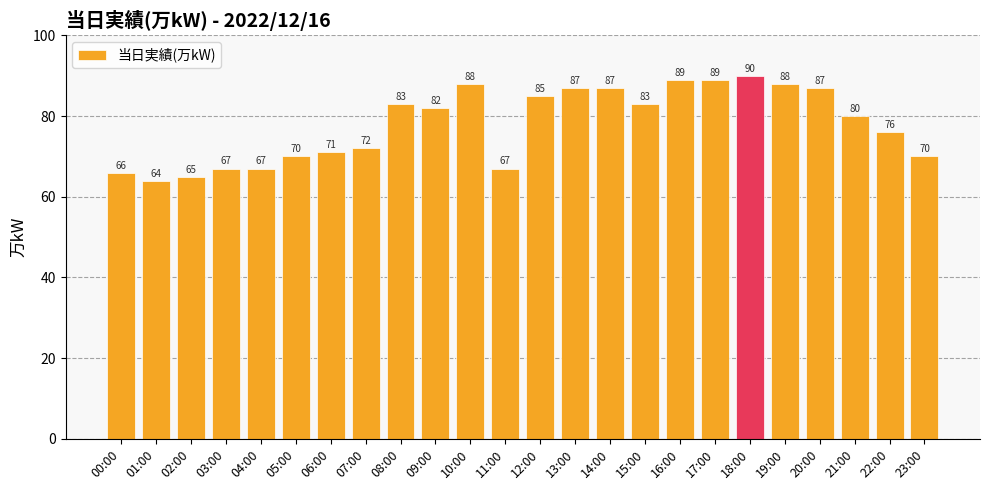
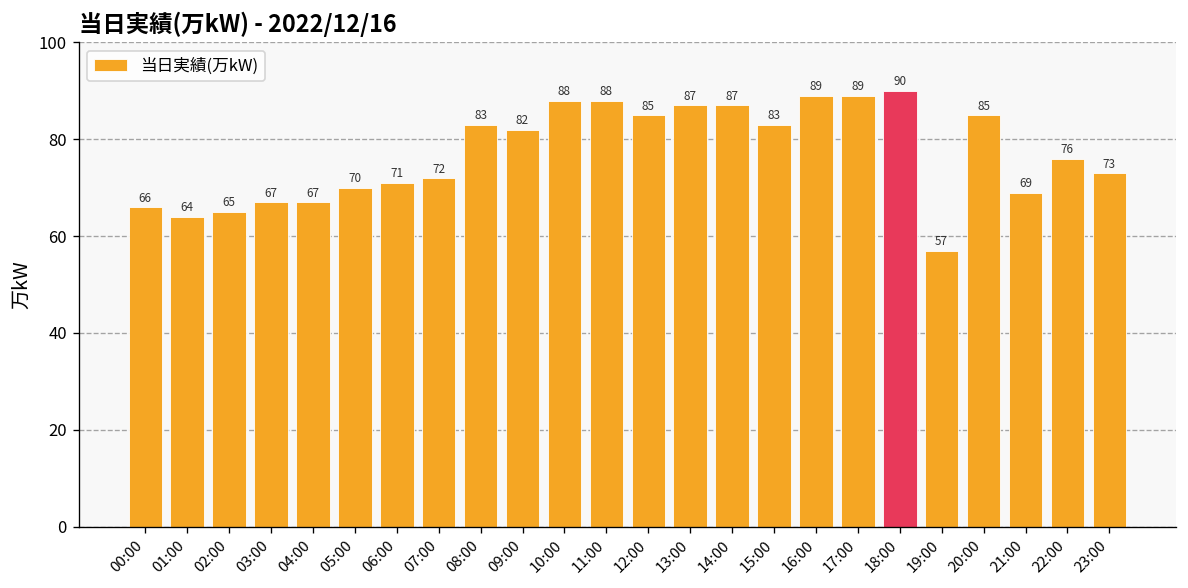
11:00: 67 -> 88
19:00: 88 -> 57
20:00: 87 -> 85
21:00: 80 -> 69
23:00: 70 -> 73
